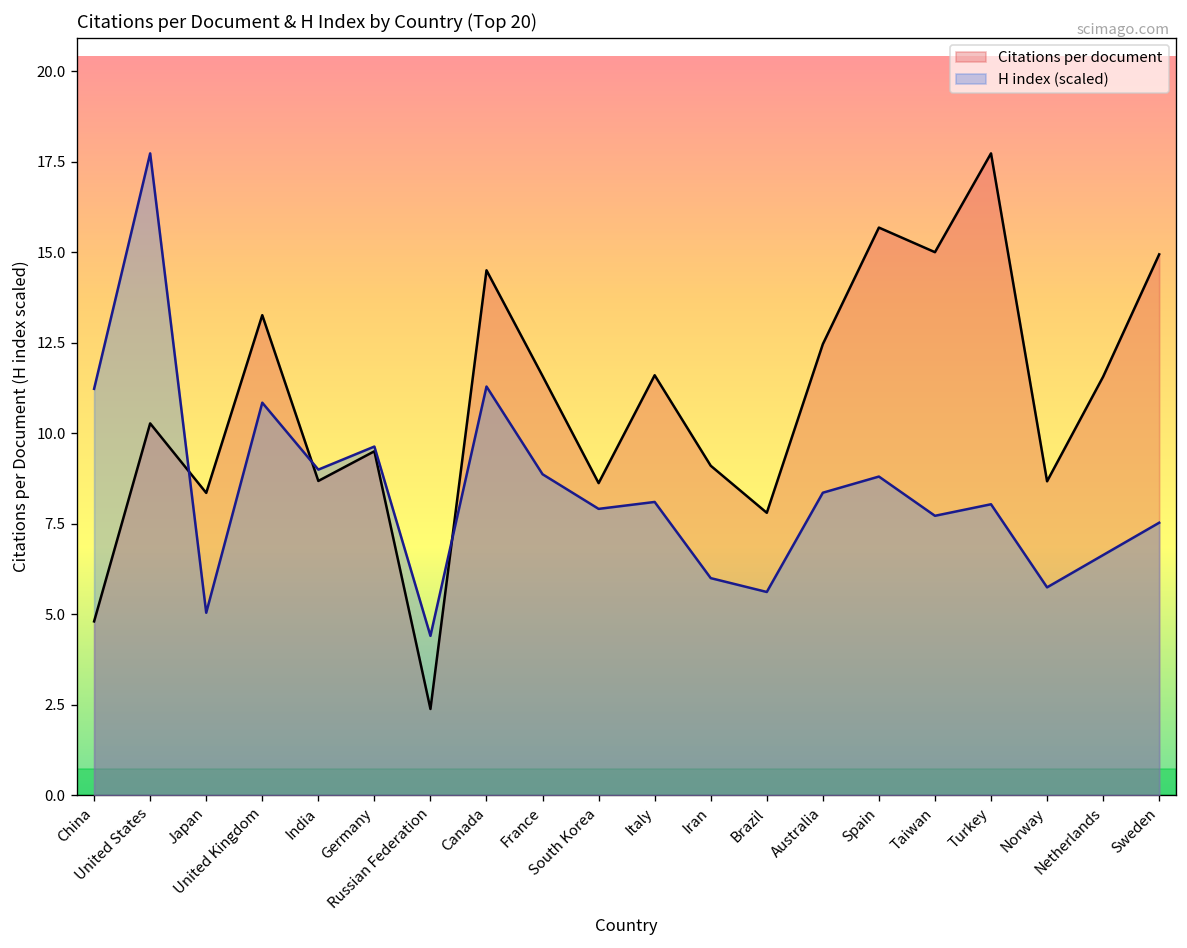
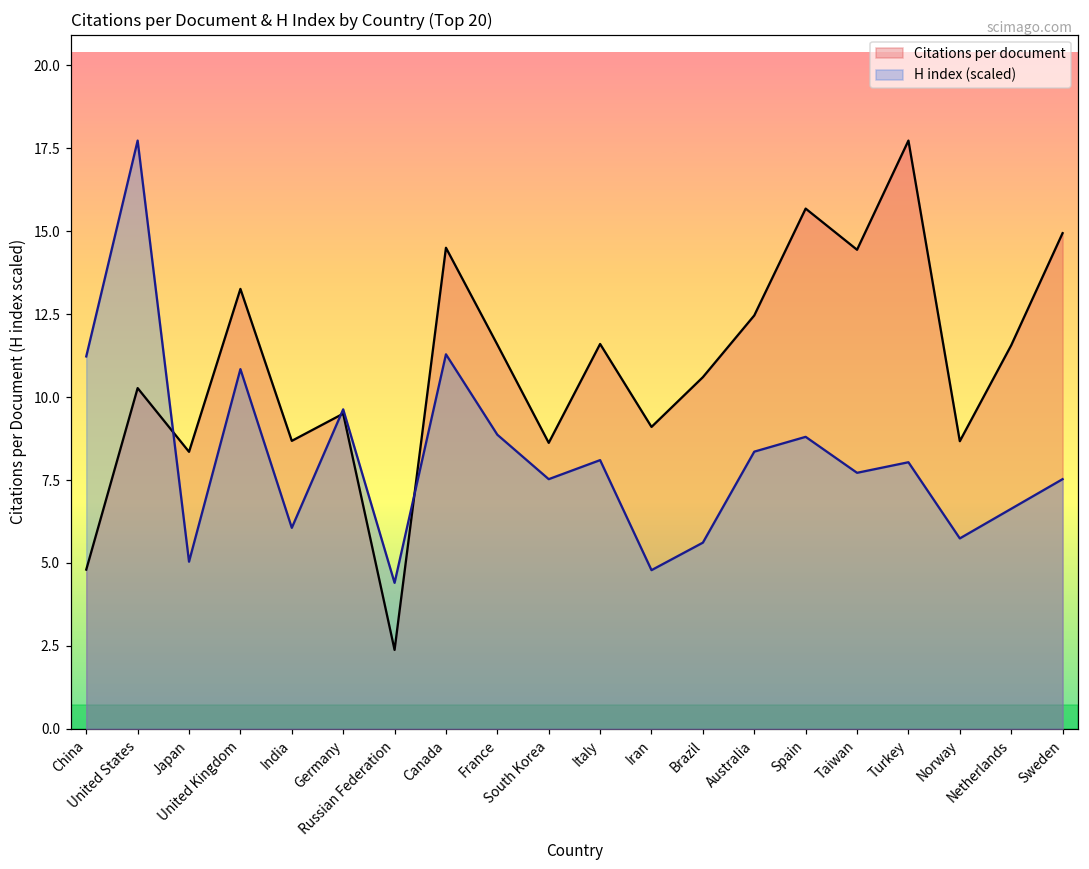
H index (scaled), India: 9.0 -> 6.1
H index (scaled), South Korea: 7.9 -> 7.5
H index (scaled), Iran: 6.0 -> 4.8
Citations per document, Brazil: 7.8 -> 10.6
Citations per document, Taiwan: 15.0 -> 14.4
